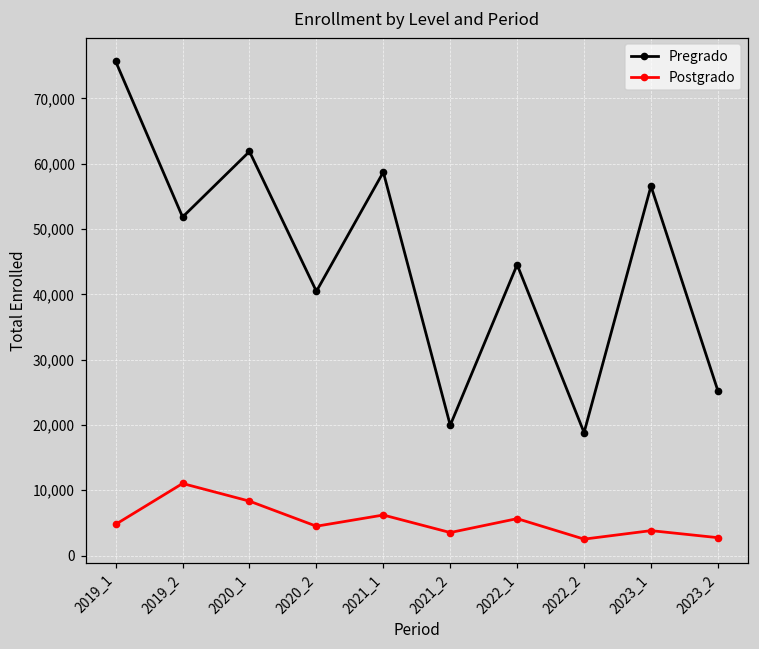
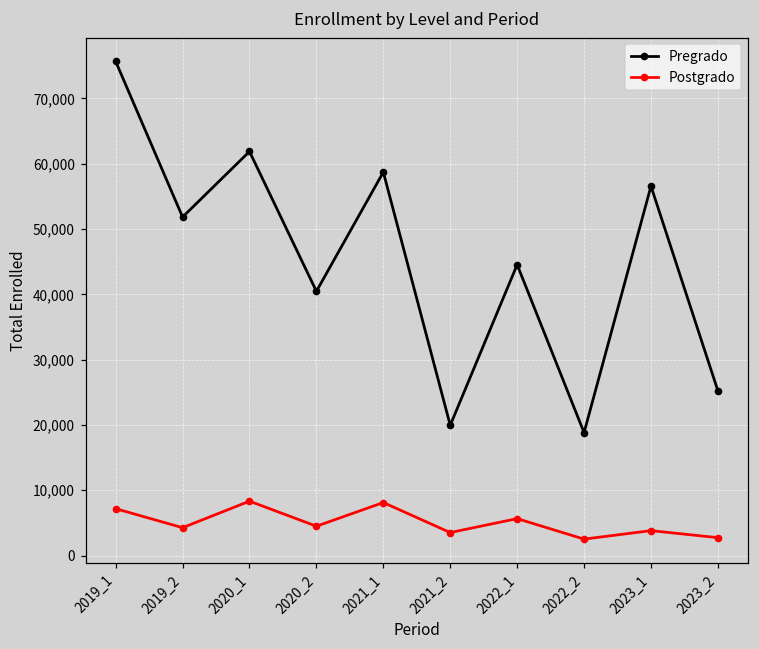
Postgrado, 2019_1: 5,000 -> 7,000
Postgrado, 2019_2: 11,000 -> 4,000
Postgrado, 2021_1: 6,000 -> 8,000
